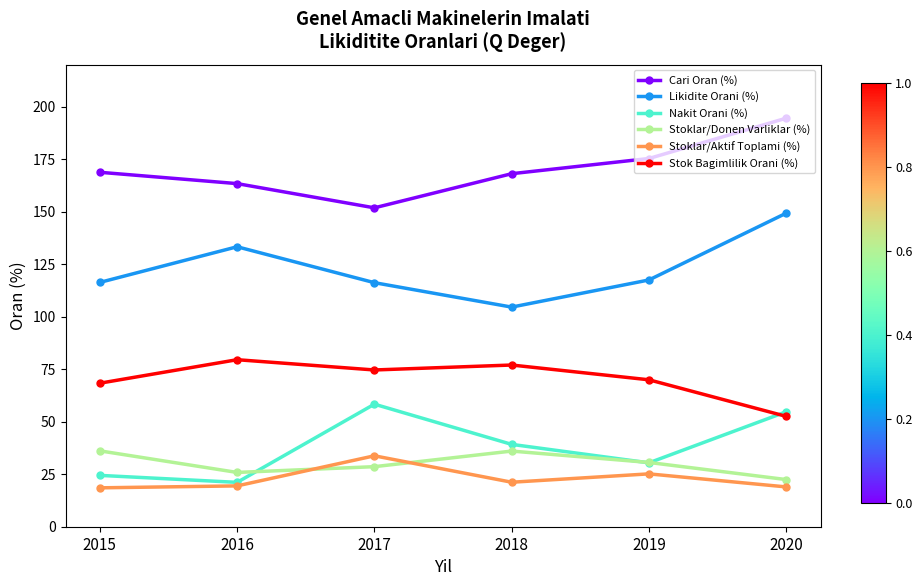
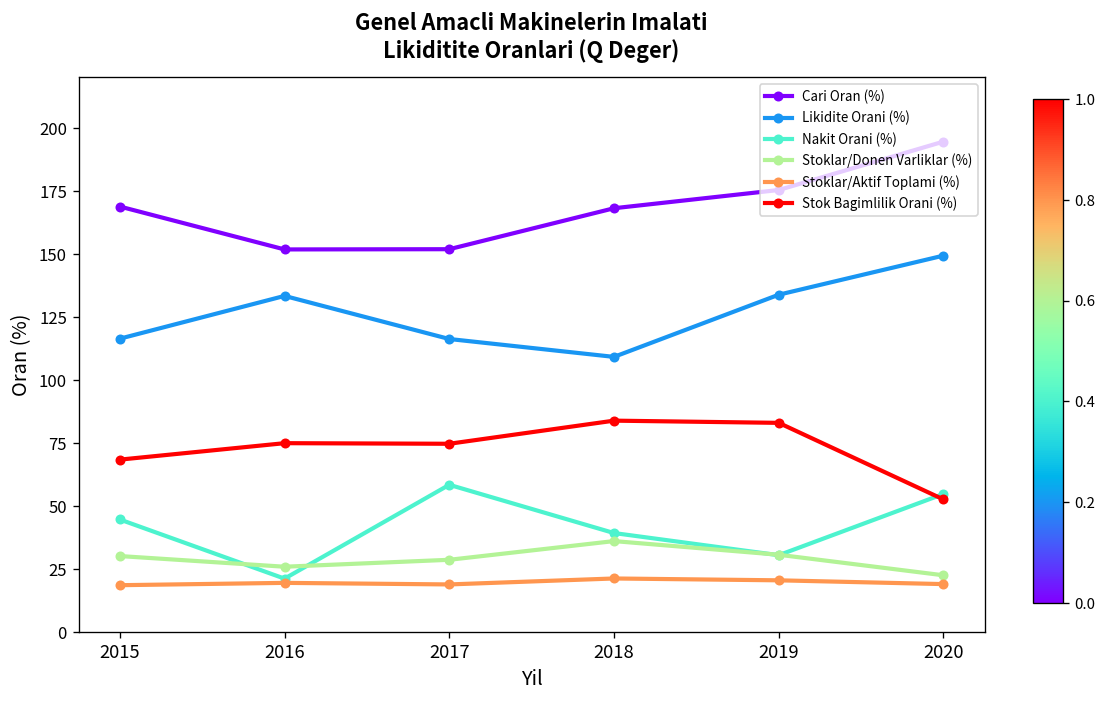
Nakit Orani (%), 2015: 24 -> 45
Stoklar/Donen Varliklar (%), 2015: 36 -> 30
Cari Oran (%), 2016: 163 -> 152
Stok Bagimlilik Orani (%), 2016: 80 -> 75
Stoklar/Aktif Toplami (%), 2017: 34 -> 19
Likidite Orani (%), 2018: 105 -> 109
Stok Bagimlilik Orani (%), 2018: 77 -> 84
Likidite Orani (%), 2019: 118 -> 134
Stoklar/Aktif Toplami (%), 2019: 25 -> 20
Stok Bagimlilik Orani (%), 2019: 70 -> 83
